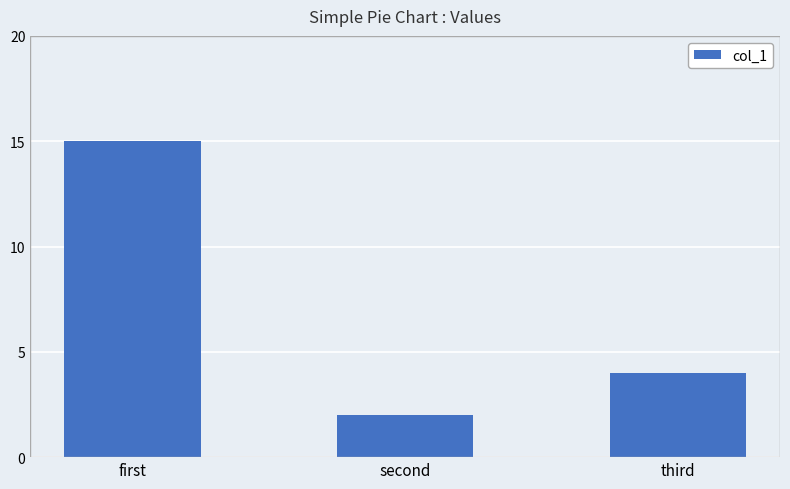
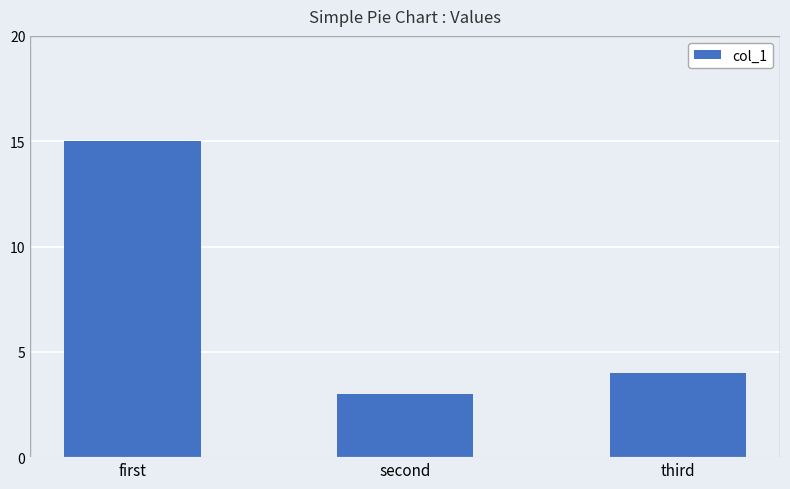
second: 2 -> 3
